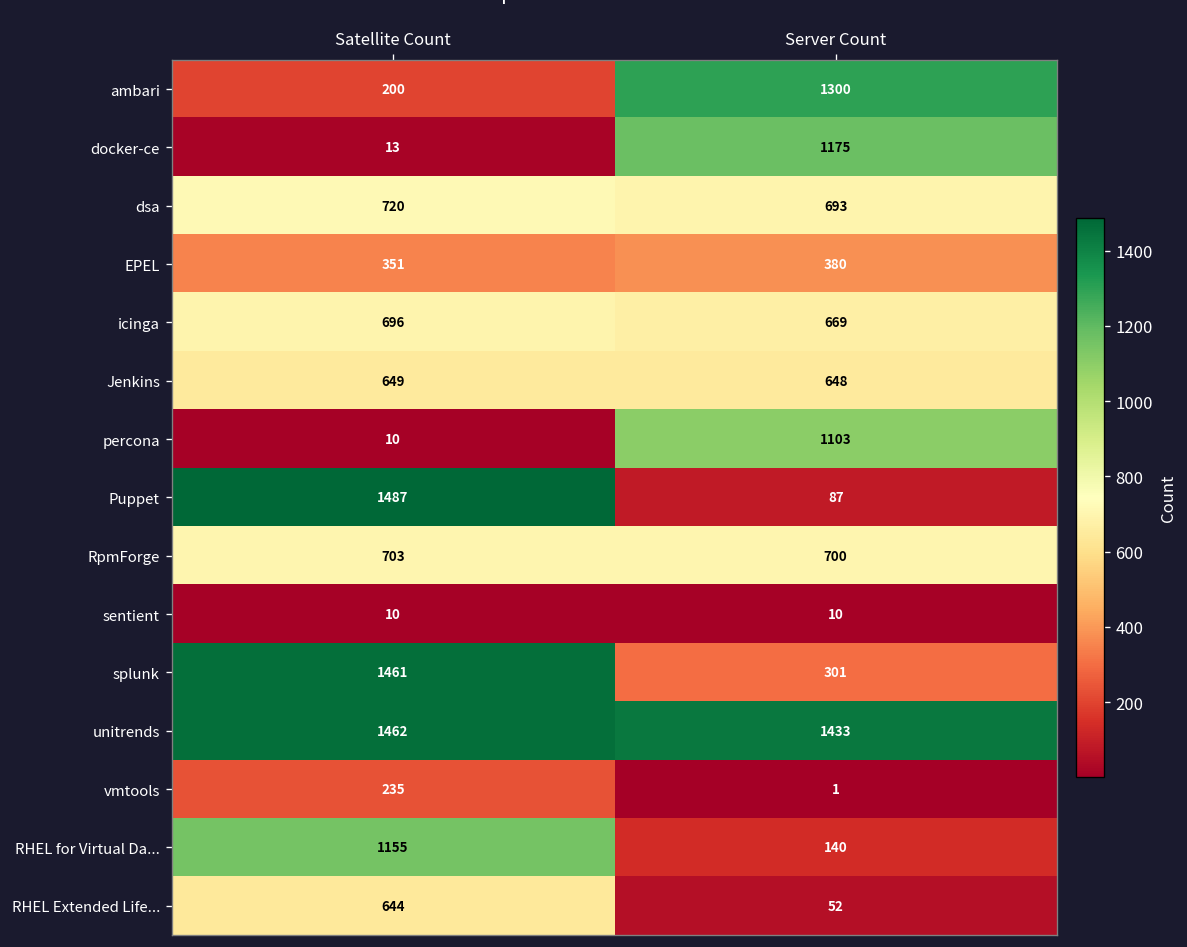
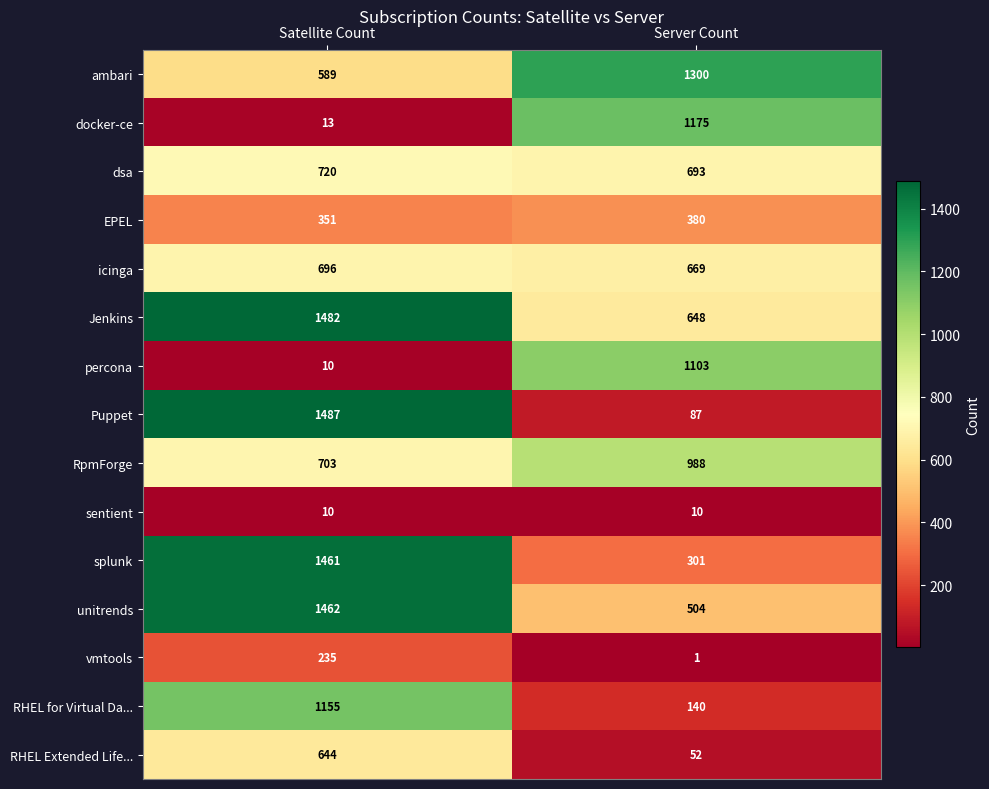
ambari, Satellite Count: 200 -> 589
Jenkins, Satellite Count: 649 -> 1482
RpmForge, Server Count: 700 -> 988
unitrends, Server Count: 1433 -> 504
